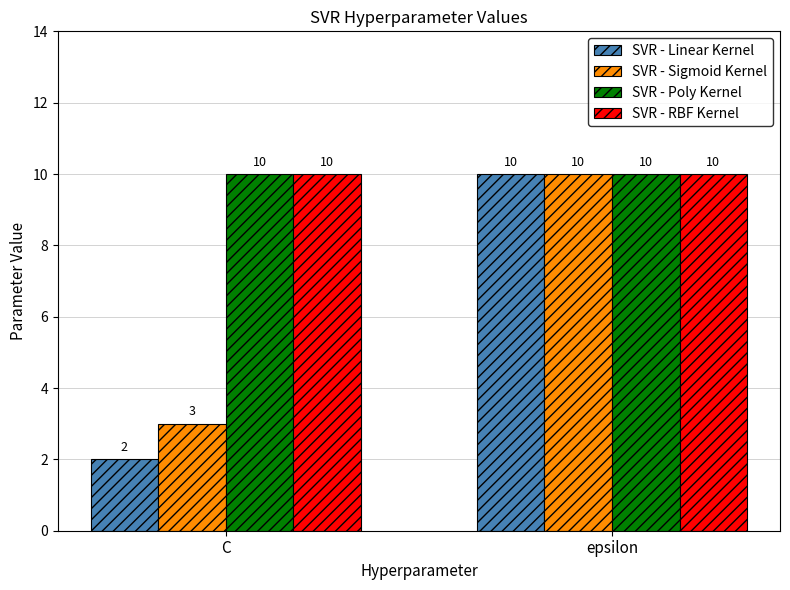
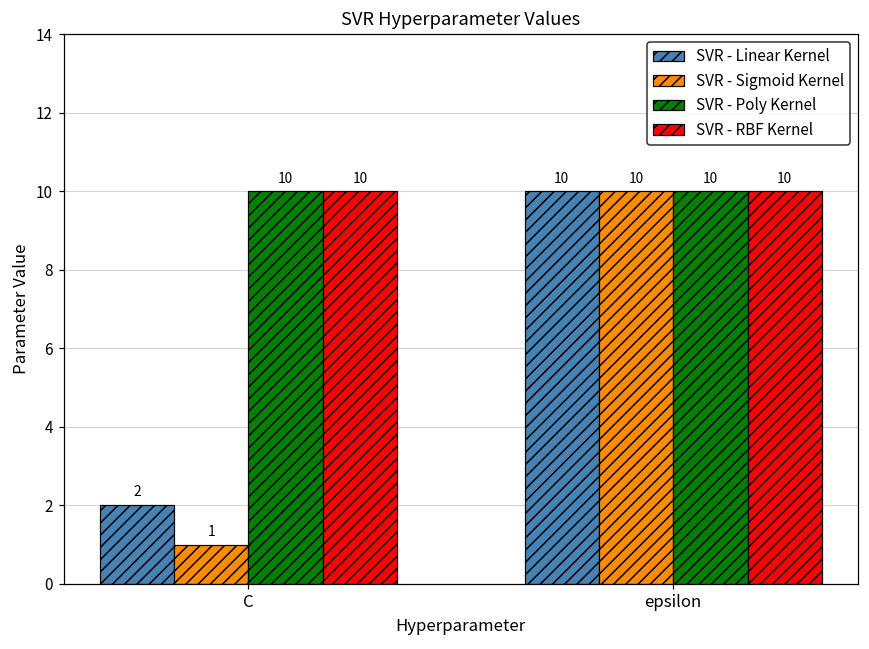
SVR - Sigmoid Kernel, C: 3 -> 1
